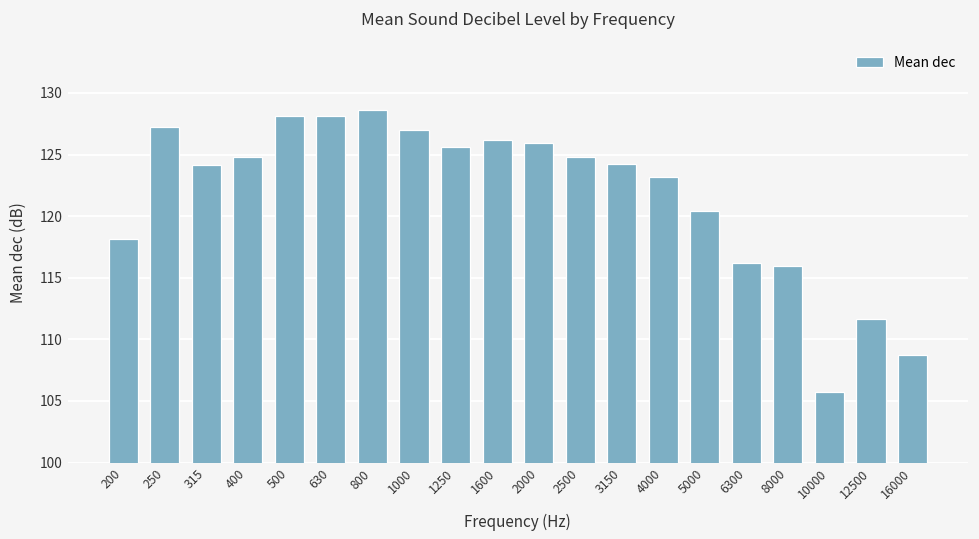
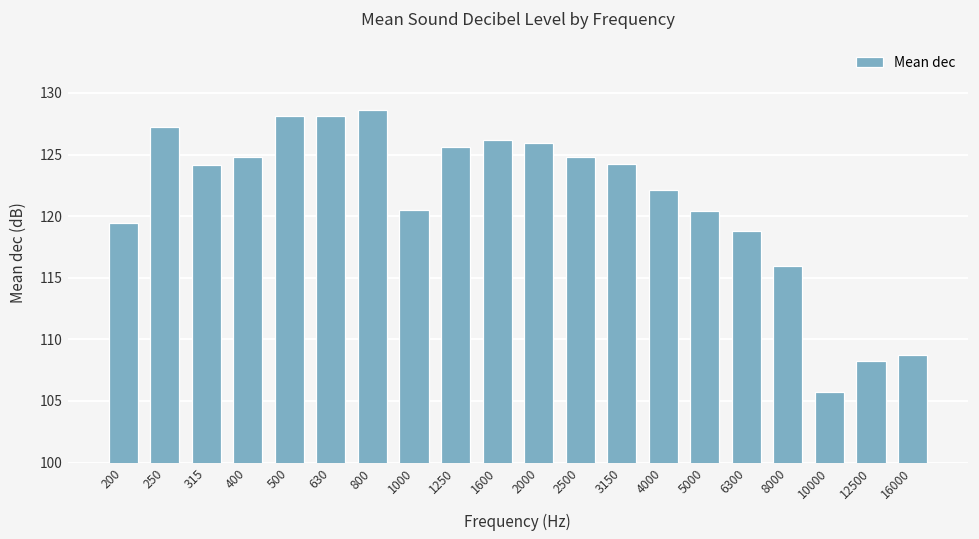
200: 118.1 -> 119.4
1000: 127.0 -> 120.5
4000: 123.1 -> 122.1
6300: 116.2 -> 118.8
12500: 111.7 -> 108.3
